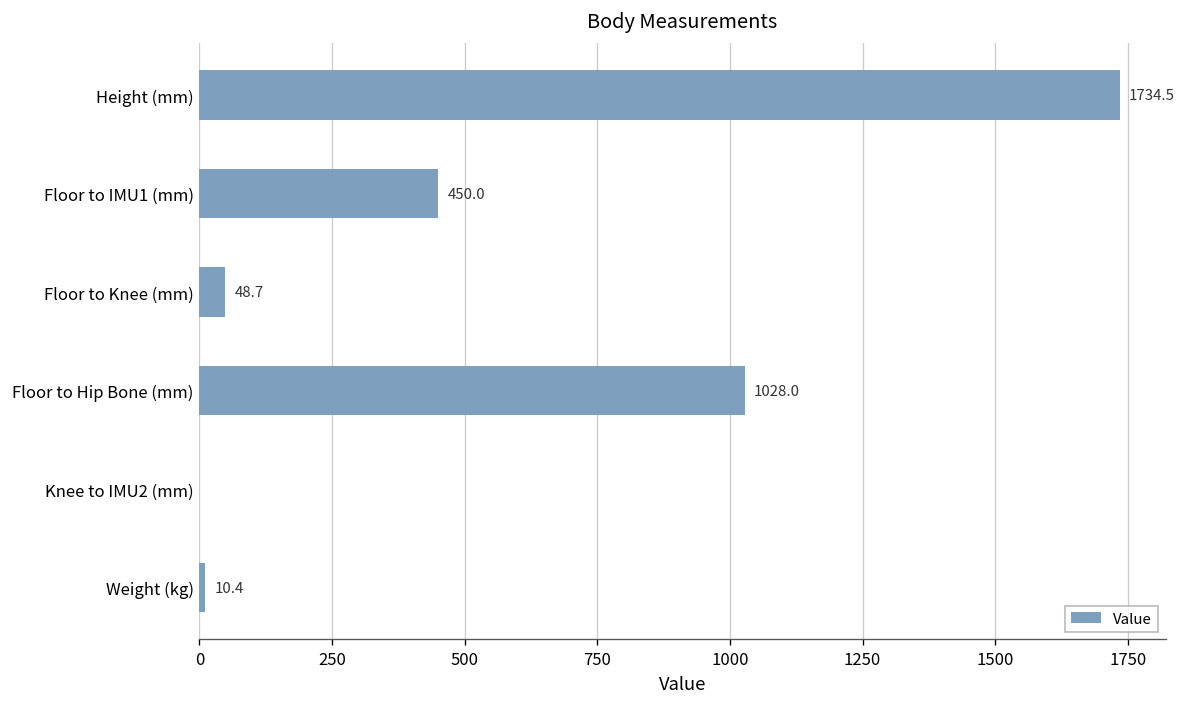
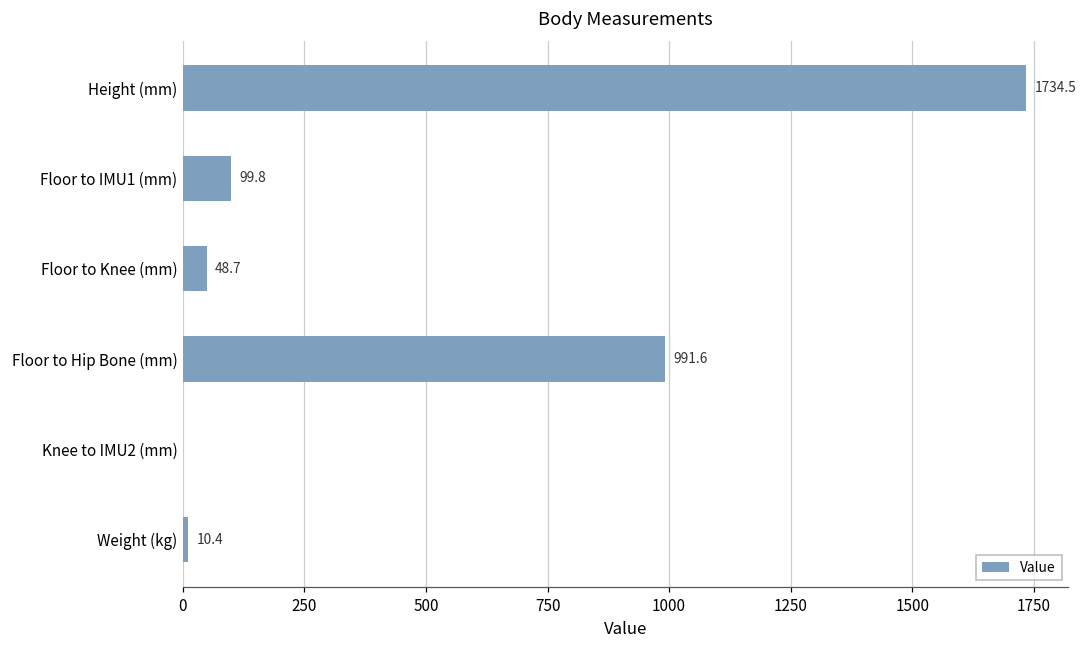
Floor to IMU1 (mm): 450.0 -> 99.8
Floor to Hip Bone (mm): 1028.0 -> 991.6
